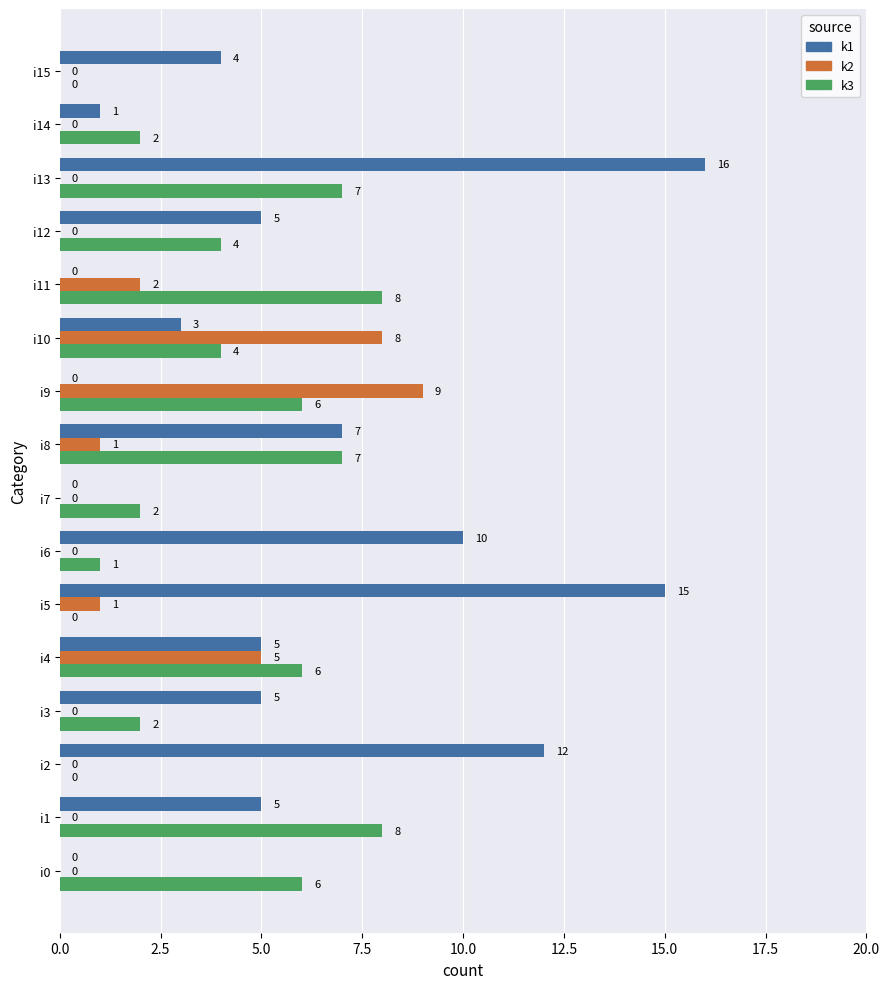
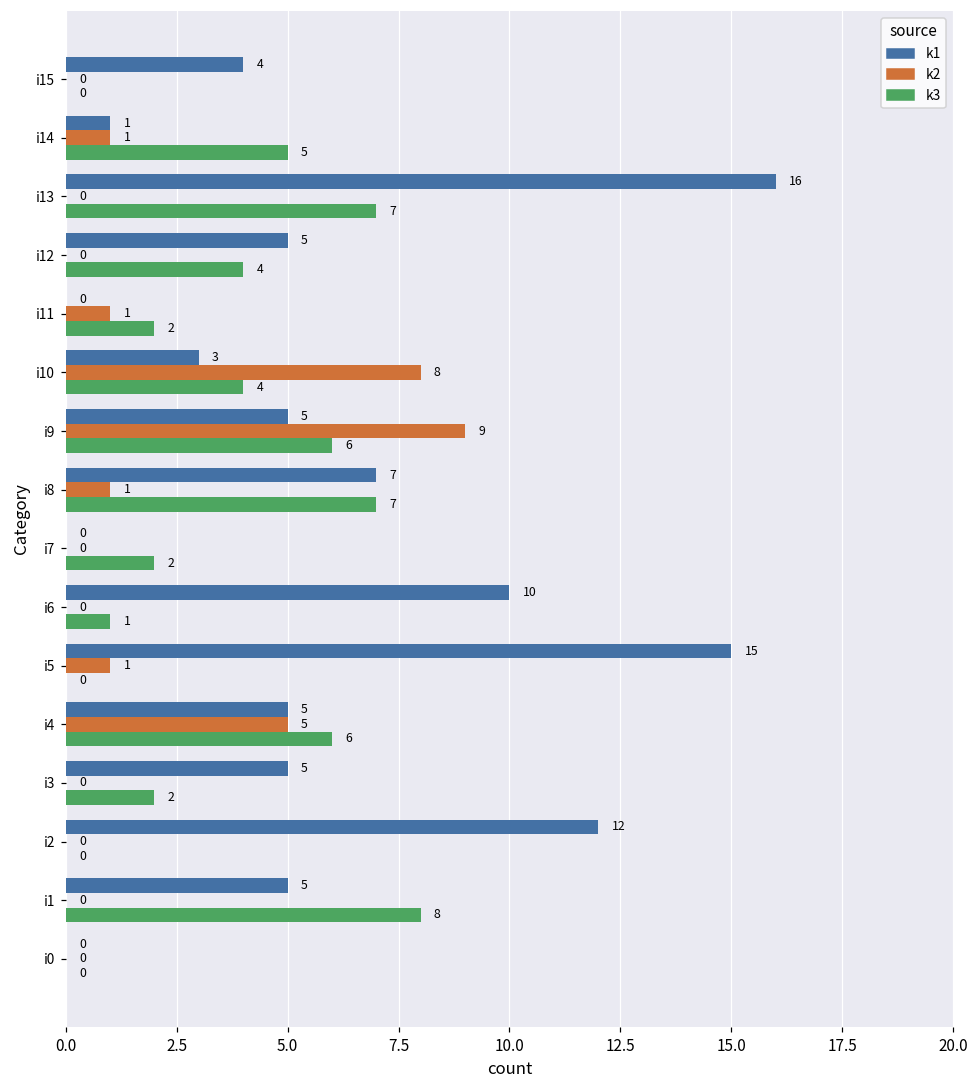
k2, i14: 0 -> 1
k3, i14: 2 -> 5
k2, i11: 2 -> 1
k3, i11: 8 -> 2
k1, i9: 0 -> 5
k3, i0: 6 -> 0
